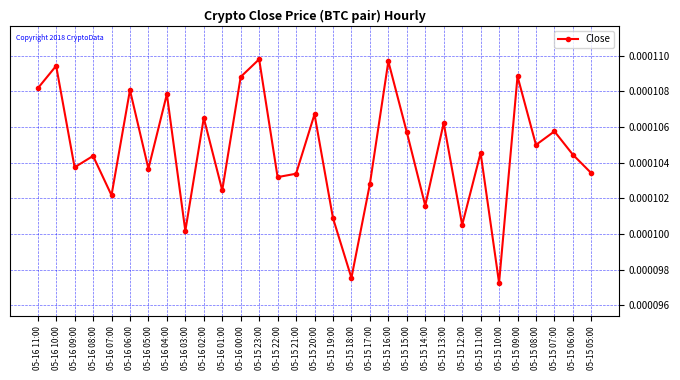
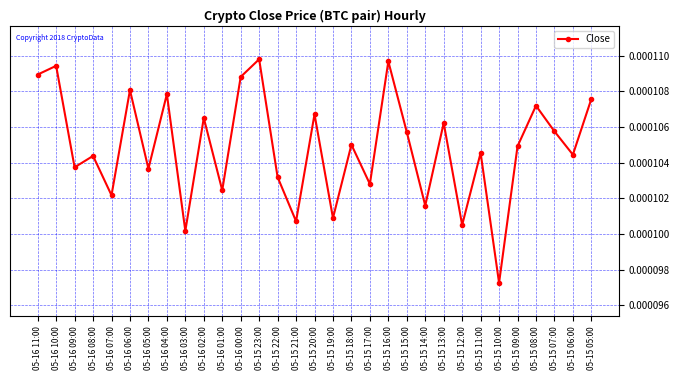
05-16 11:00: 0.0001082 -> 0.0001090
05-15 21:00: 0.0001034 -> 0.0001007
05-15 18:00: 0.0000975 -> 0.0001050
05-15 09:00: 0.0001089 -> 0.0001049
05-15 08:00: 0.0001050 -> 0.0001072
05-15 05:00: 0.0001034 -> 0.0001076
